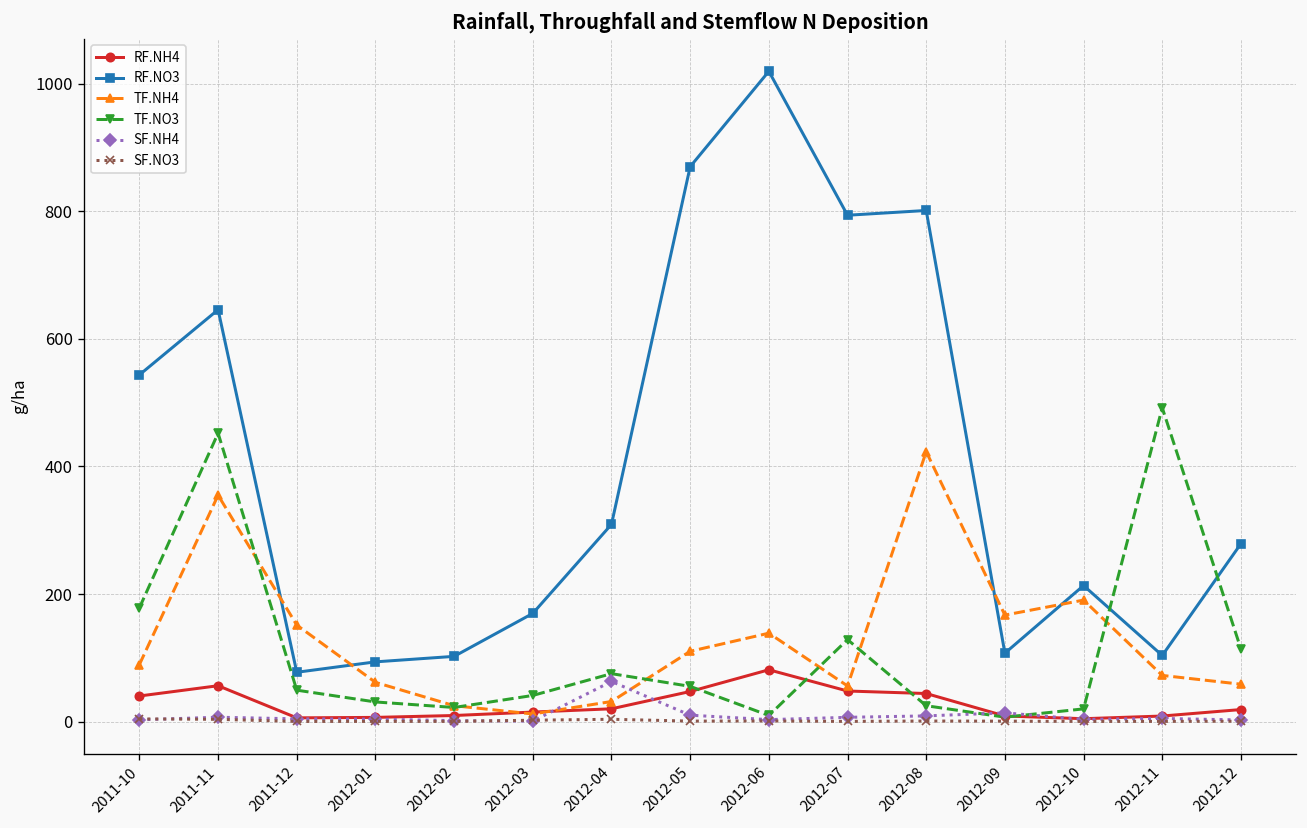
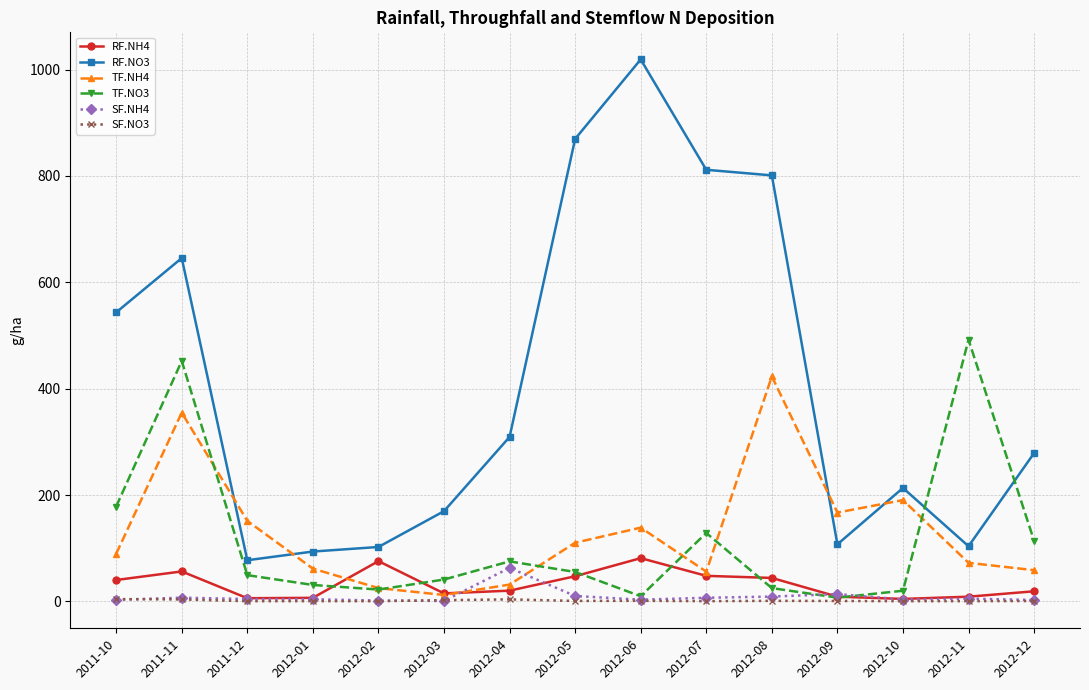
RF.NH4, 2012-02: 10 -> 80
RF.NO3, 2012-07: 790 -> 810
